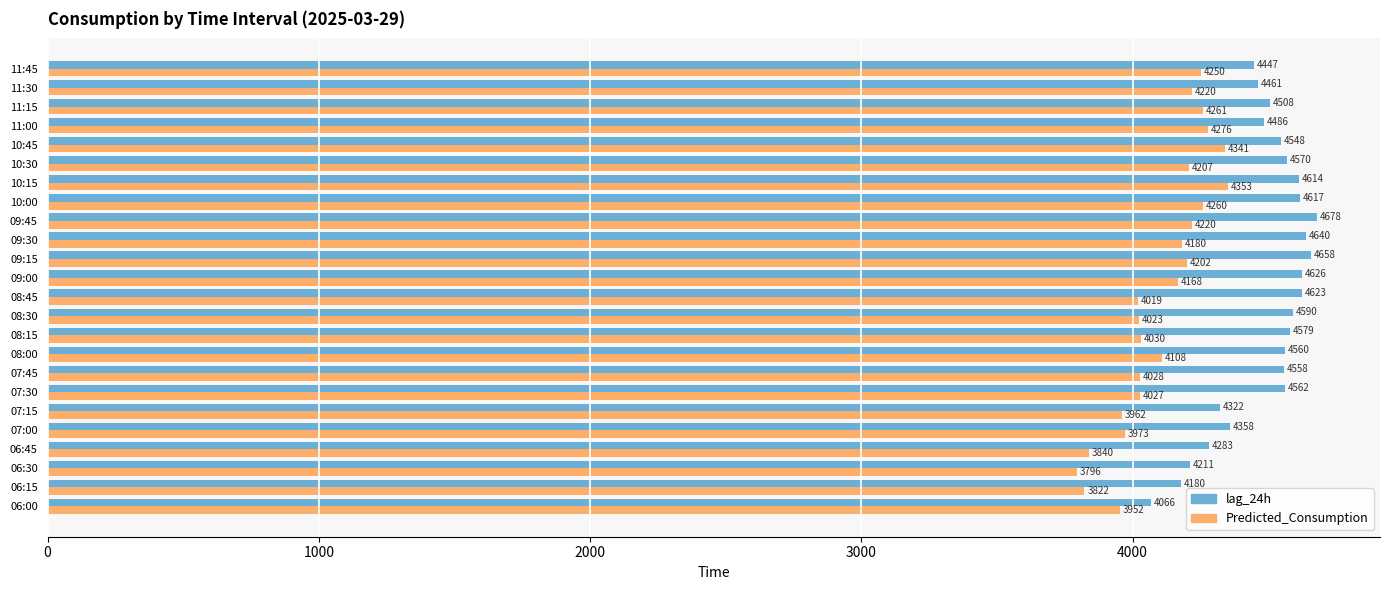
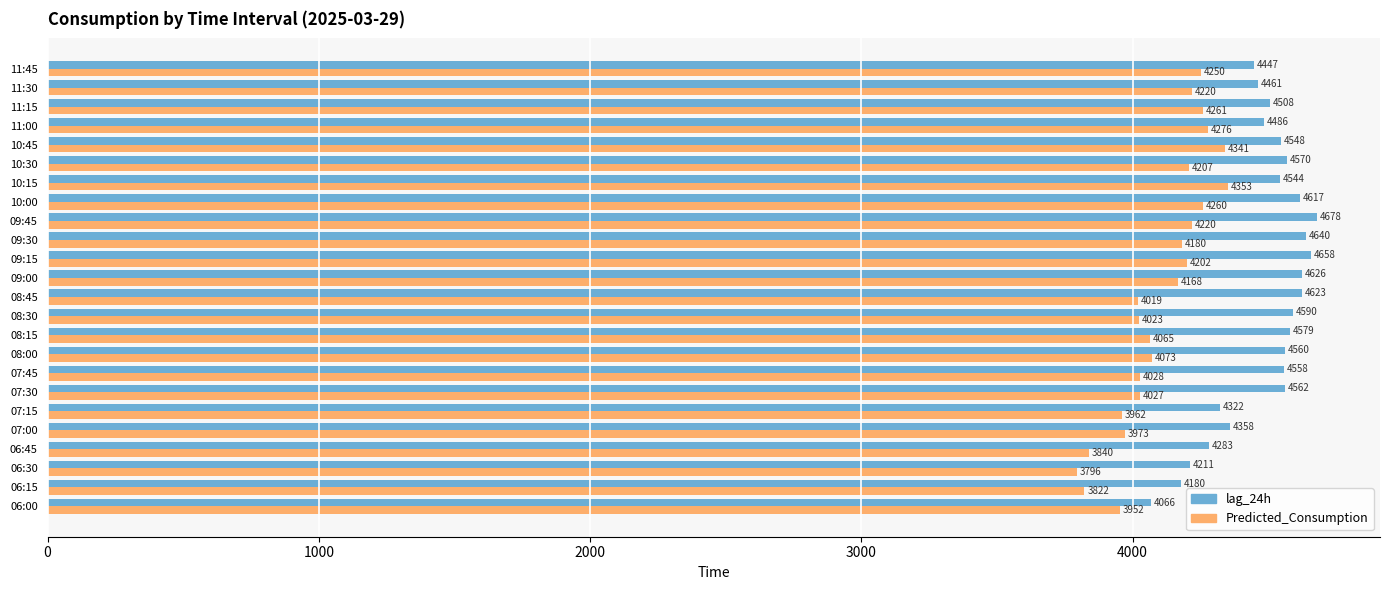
lag_24h, 10:15: 4614 -> 4544
Predicted_Consumption, 08:15: 4030 -> 4065
Predicted_Consumption, 08:00: 4108 -> 4073
